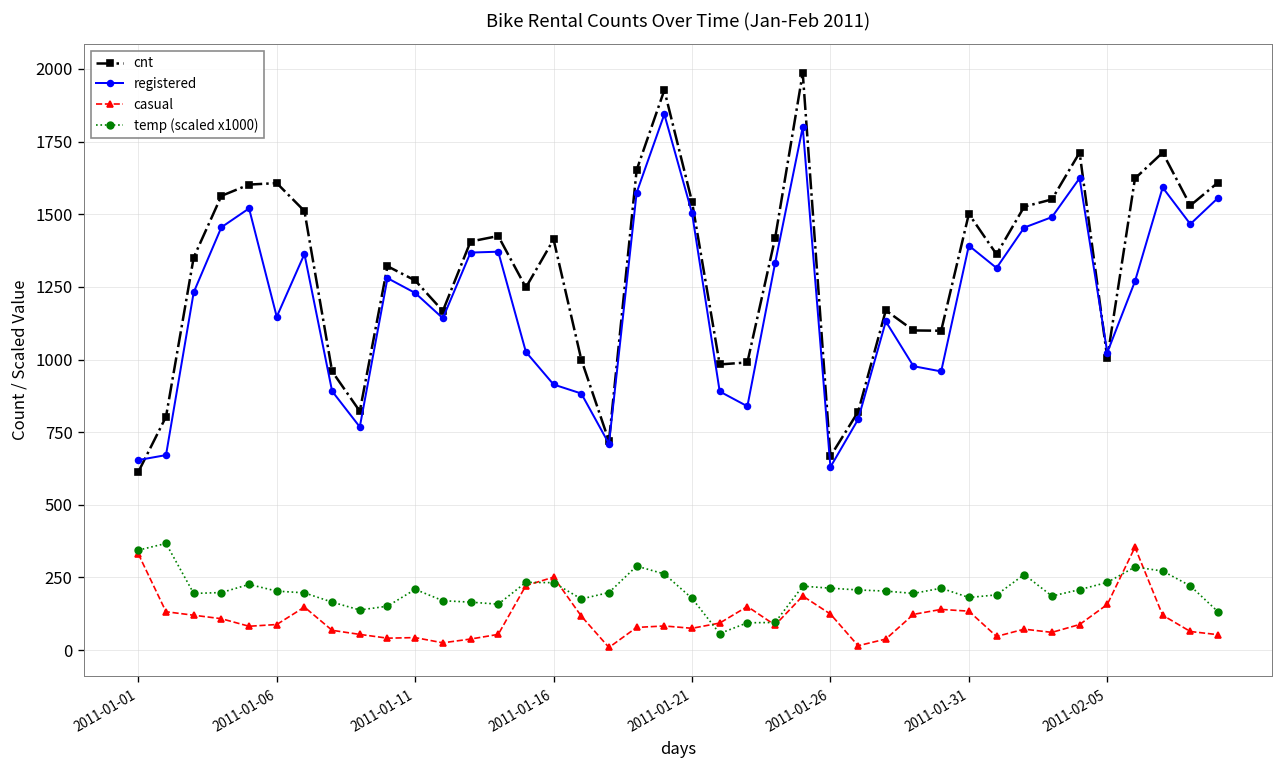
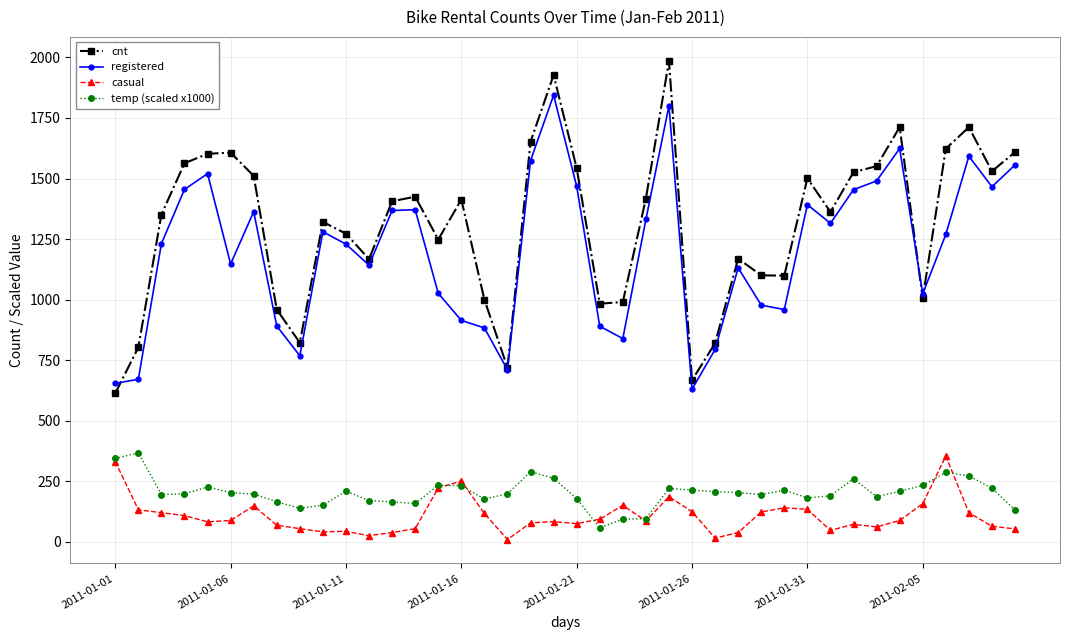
registered, 2011-01-21: 1500 -> 1470
